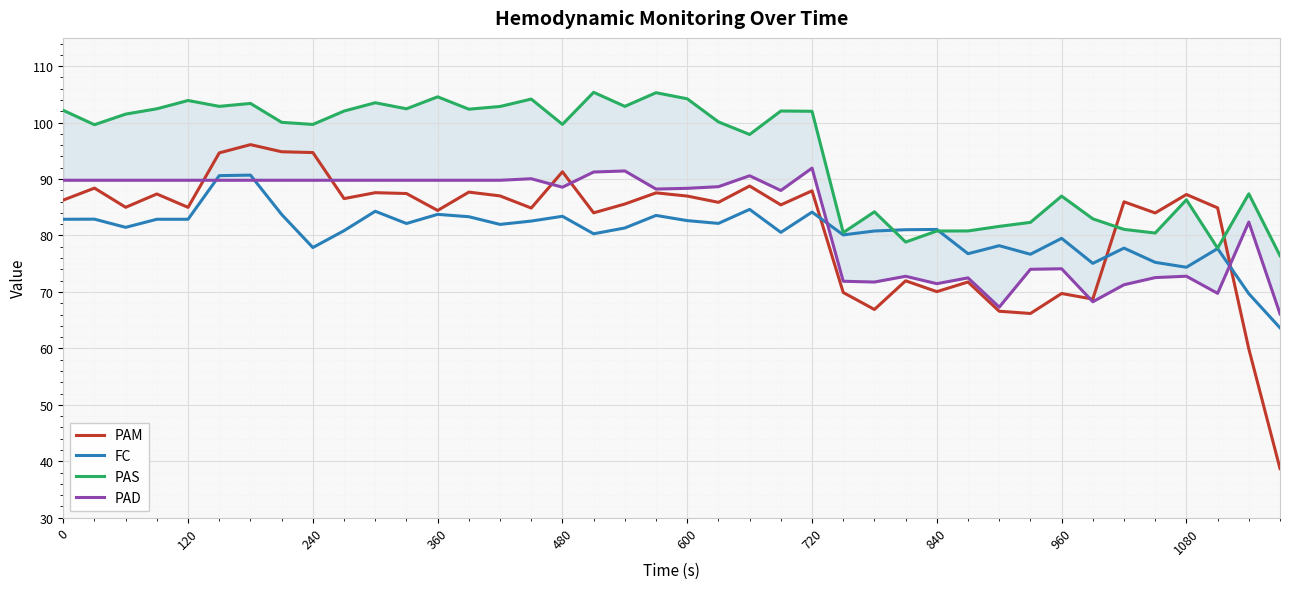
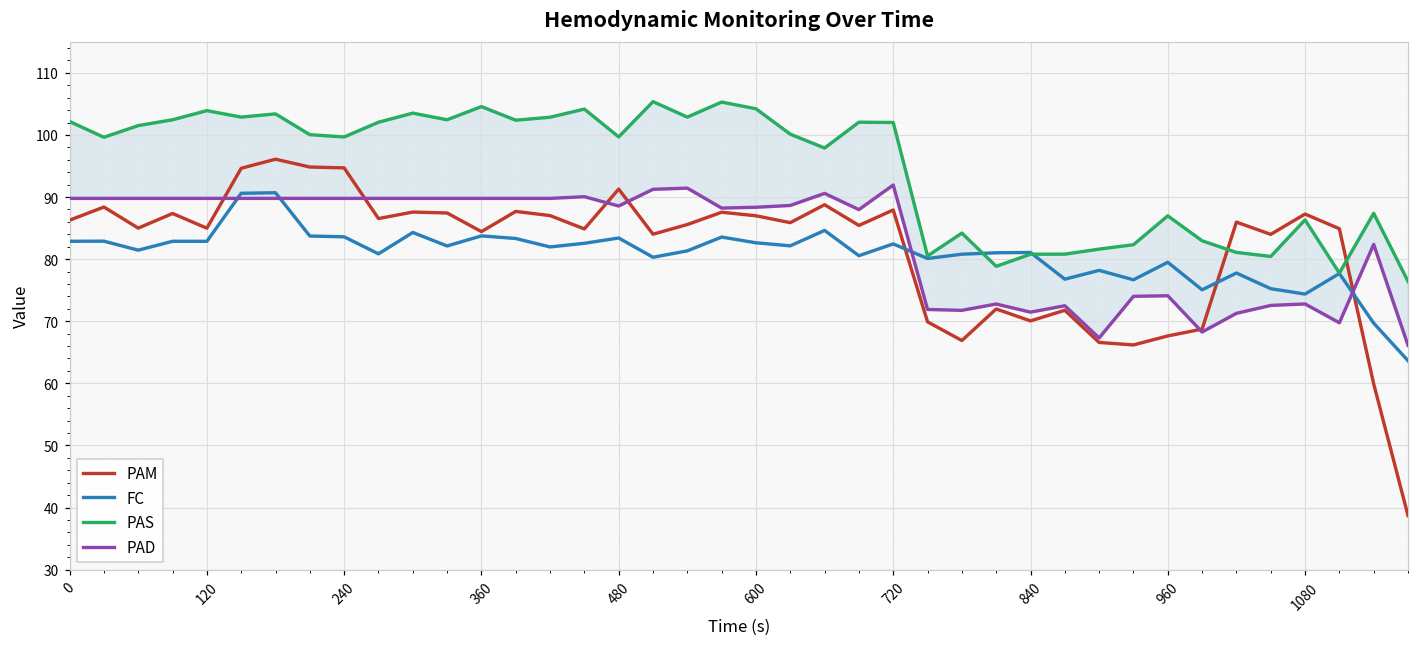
FC, 240: 78 -> 84
FC, 720: 84 -> 82
PAM, 960: 70 -> 68
